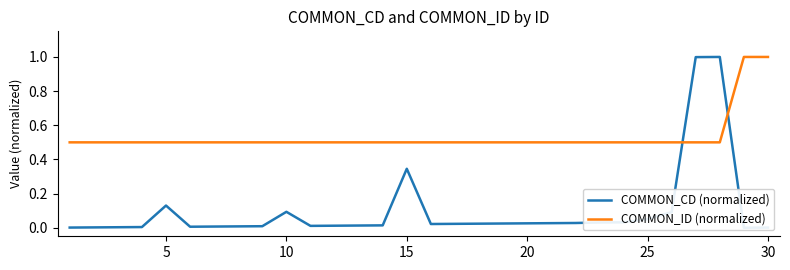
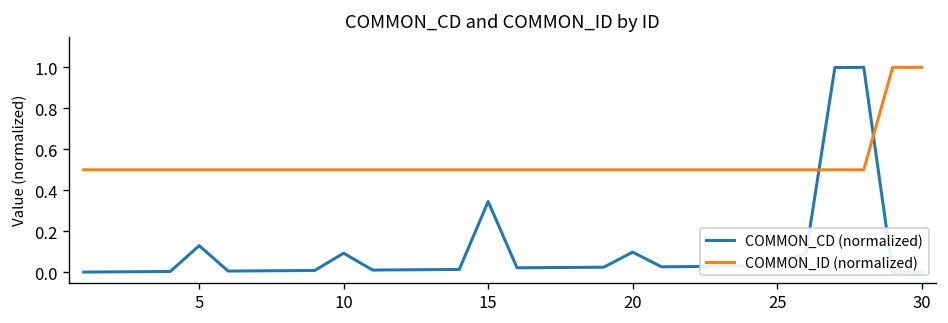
COMMON_CD (normalized), 20: 0.03 -> 0.10
